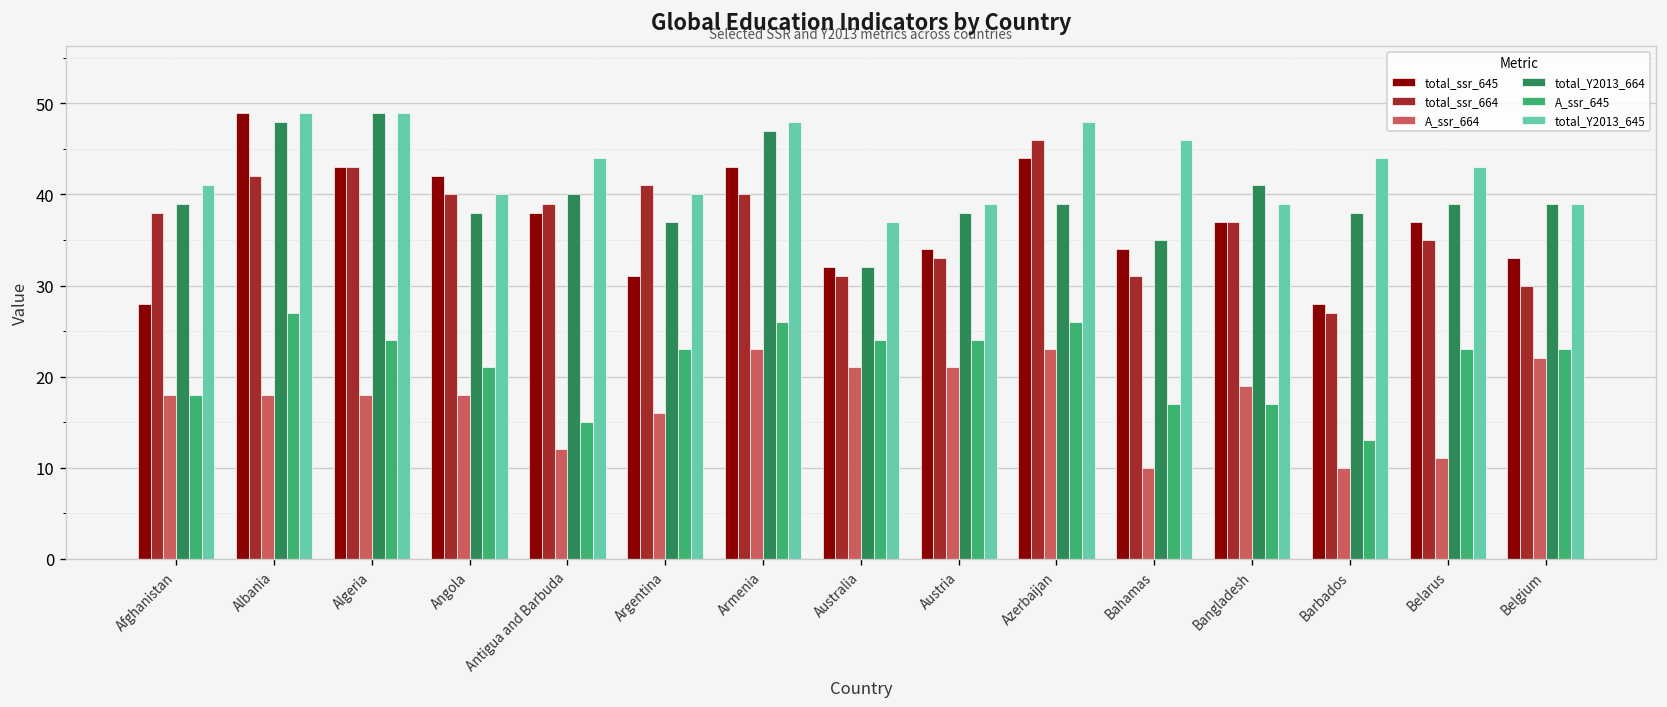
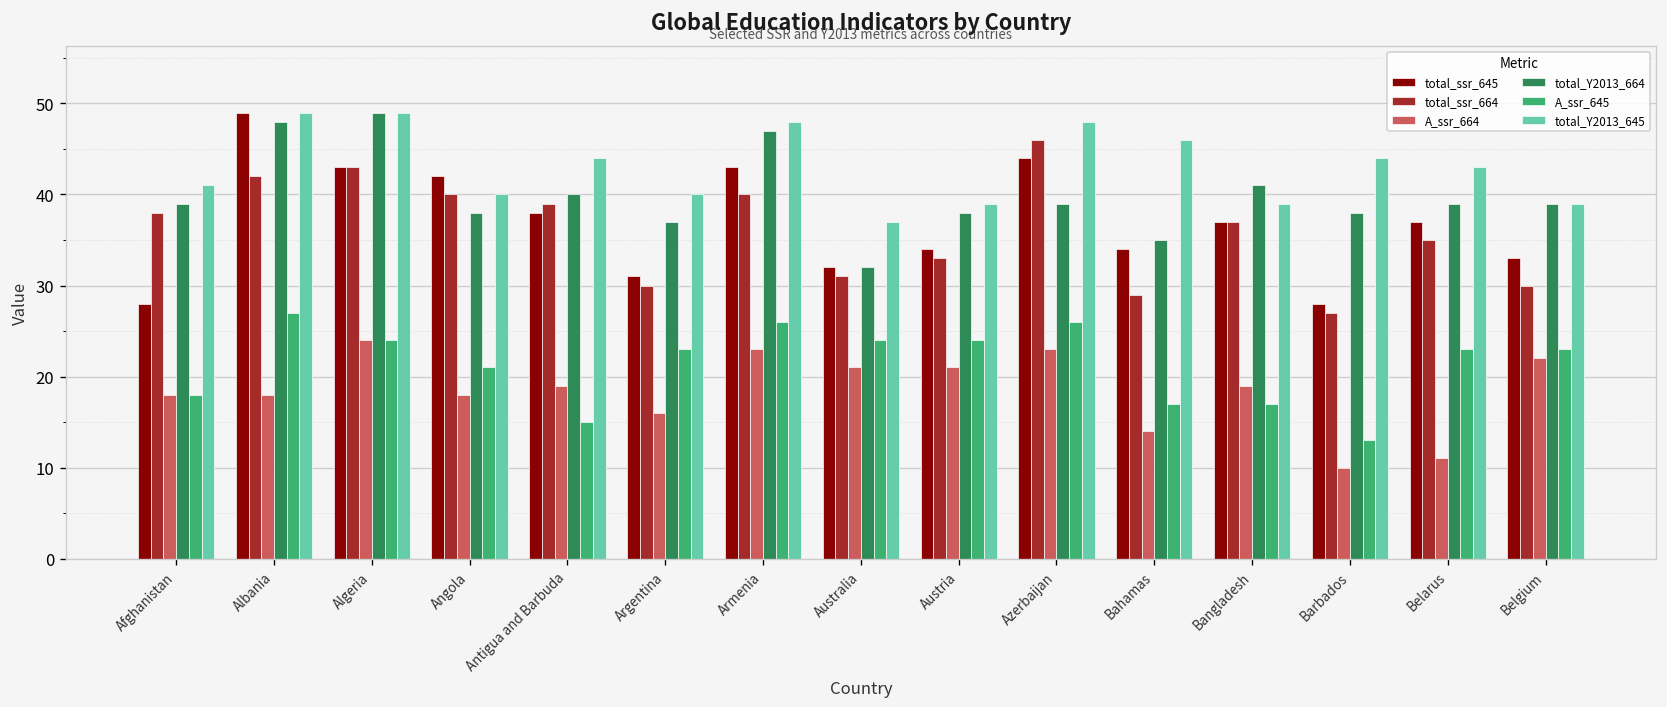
A_ssr_664, Algeria: 18 -> 24
A_ssr_664, Antigua and Barbuda: 12 -> 19
total_ssr_664, Argentina: 41 -> 30
total_ssr_664, Bahamas: 31 -> 29
A_ssr_664, Bahamas: 10 -> 14
